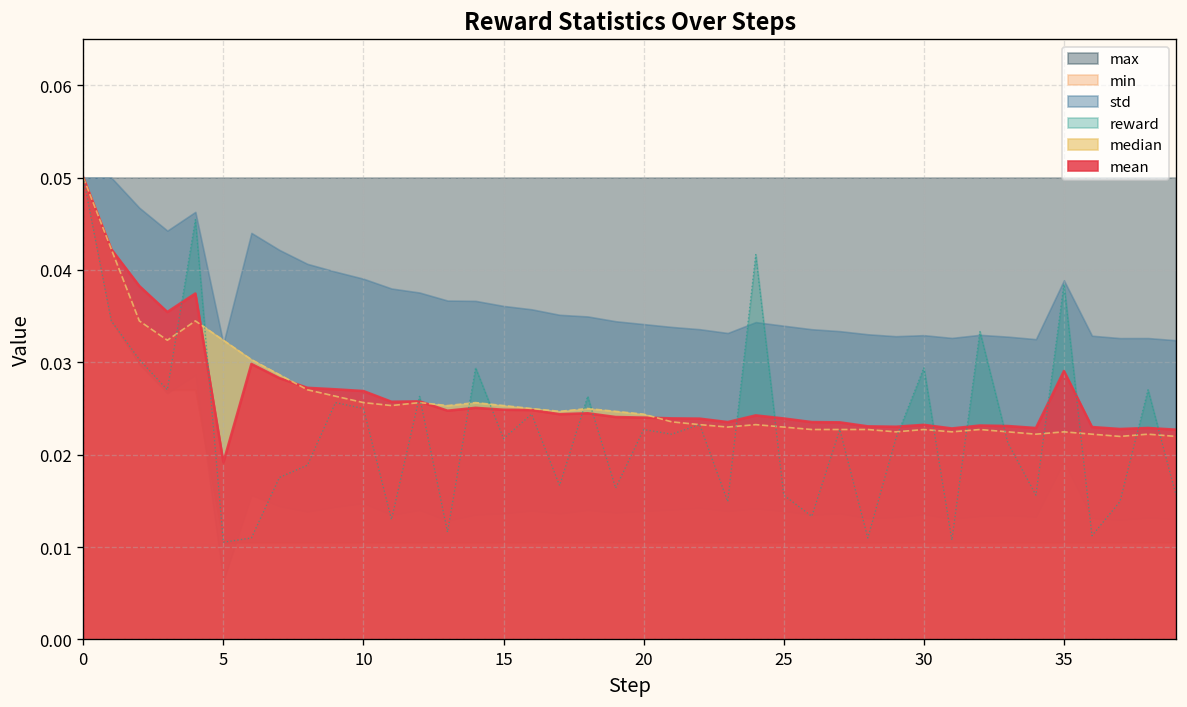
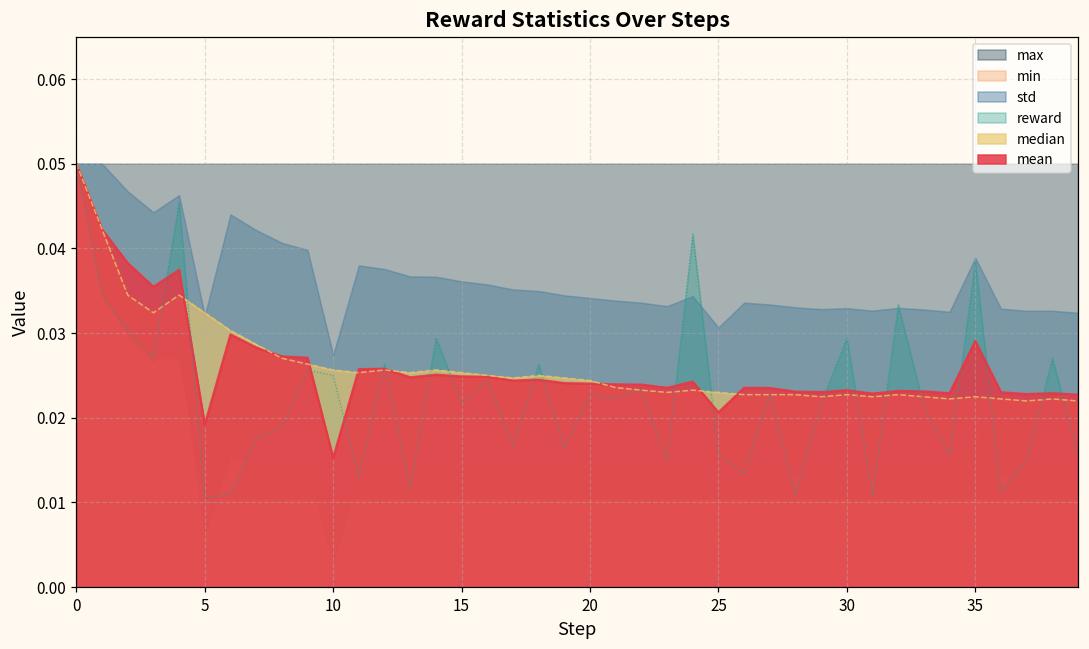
mean, 10: 0.027 -> 0.015
mean, 25: 0.024 -> 0.021
